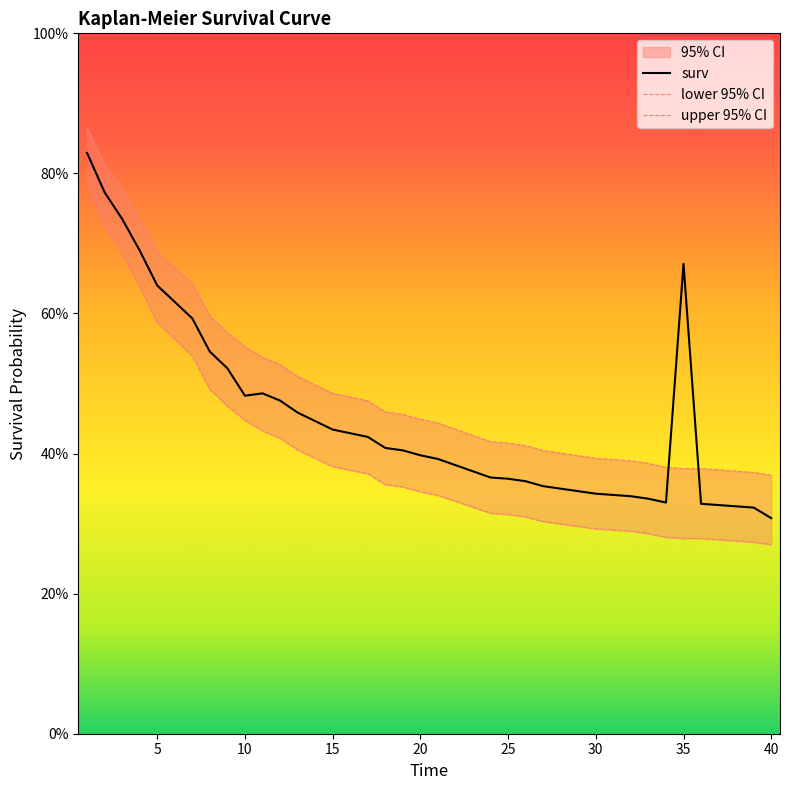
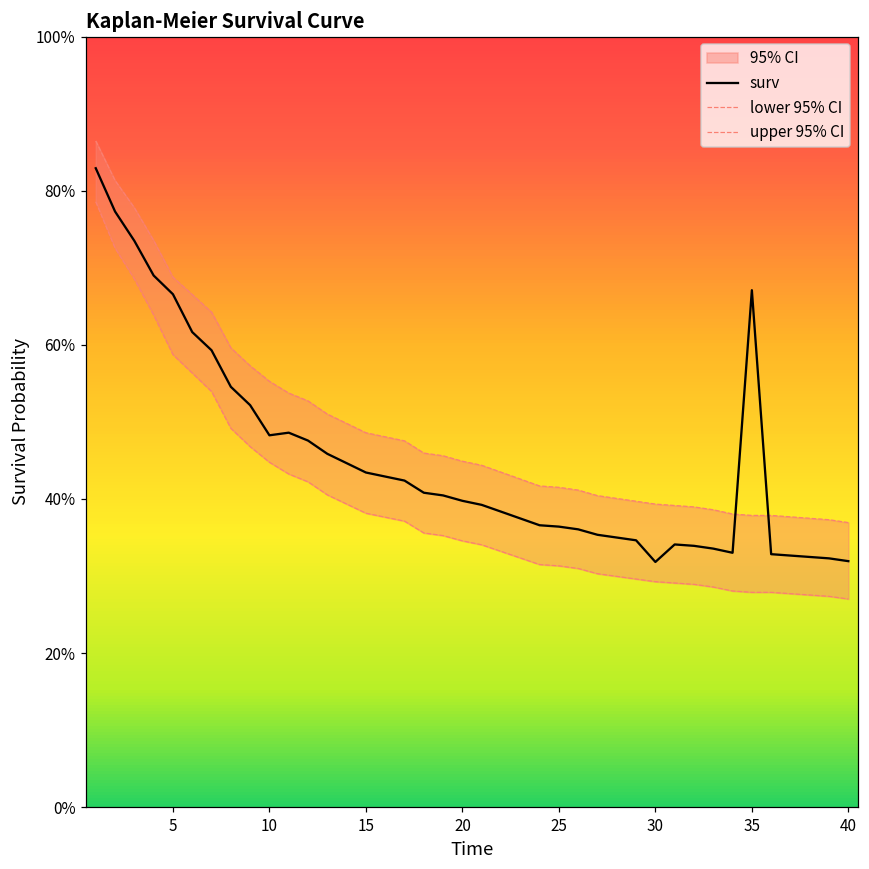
surv, 5: 64% -> 67%
surv, 30: 34% -> 32%
surv, 40: 31% -> 32%
